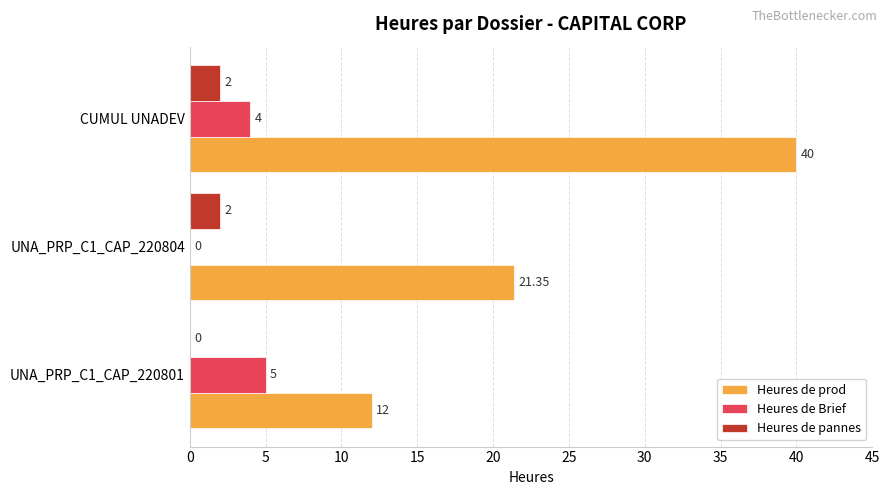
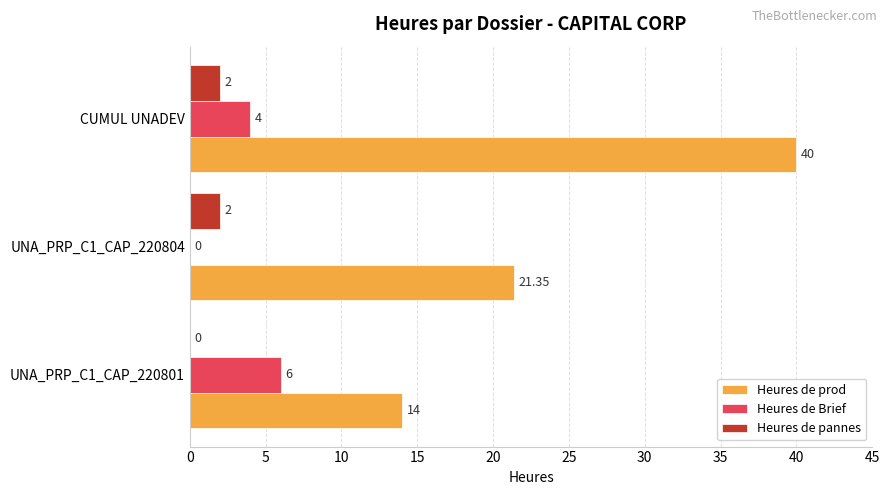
Heures de Brief, UNA_PRP_C1_CAP_220801: 5 -> 6
Heures de prod, UNA_PRP_C1_CAP_220801: 12 -> 14
